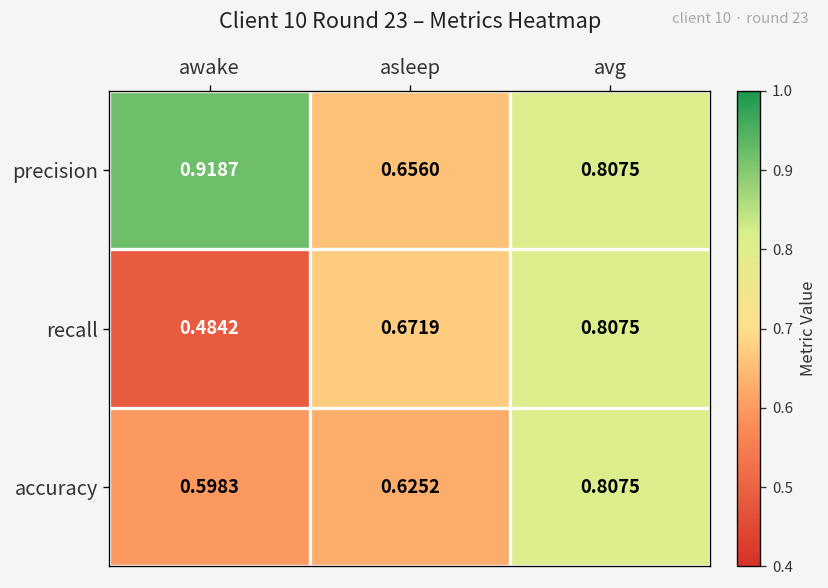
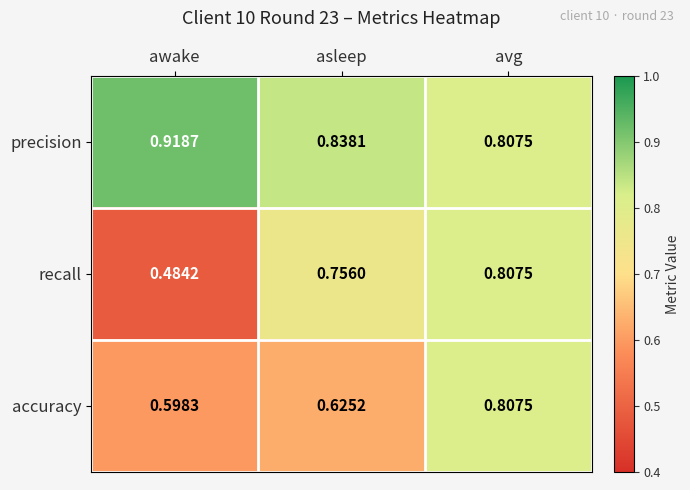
precision, asleep: 0.6560 -> 0.8381
recall, asleep: 0.6719 -> 0.7560
